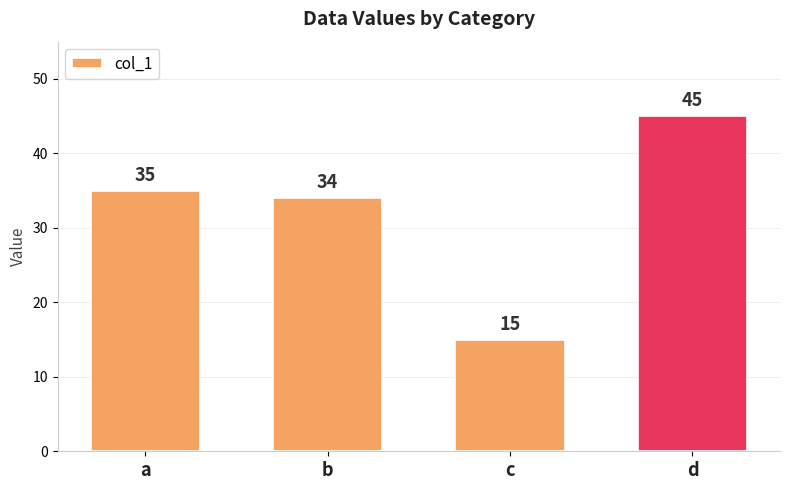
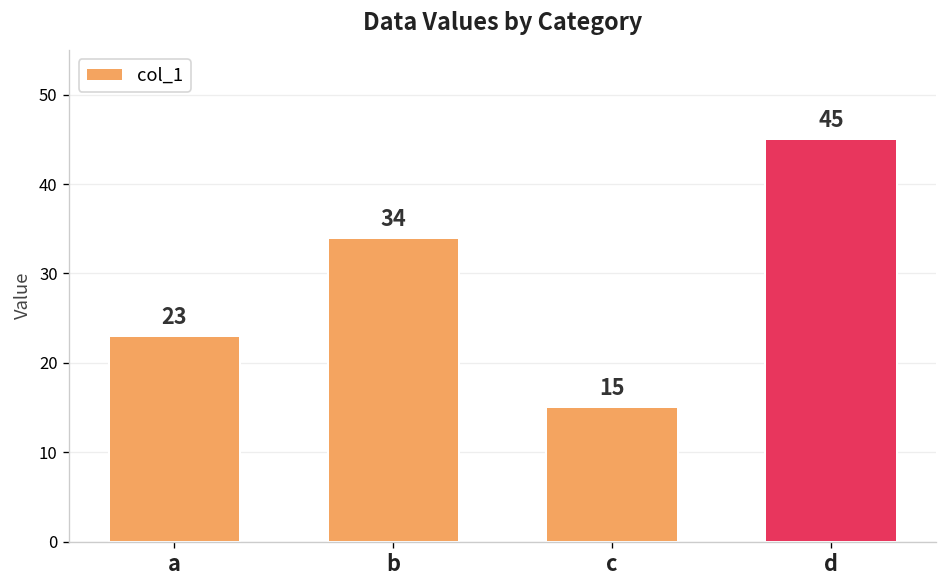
a: 35 -> 23
